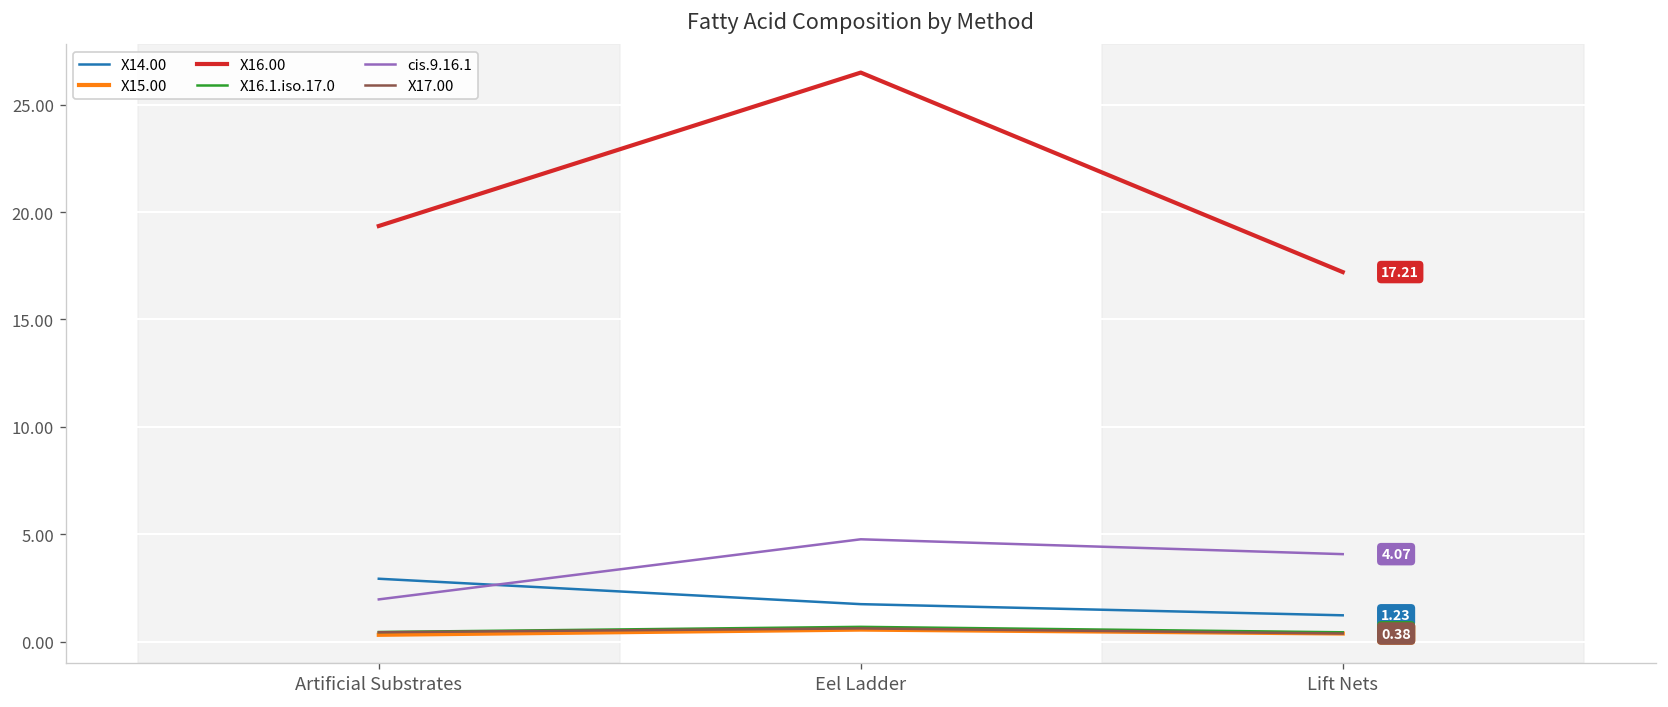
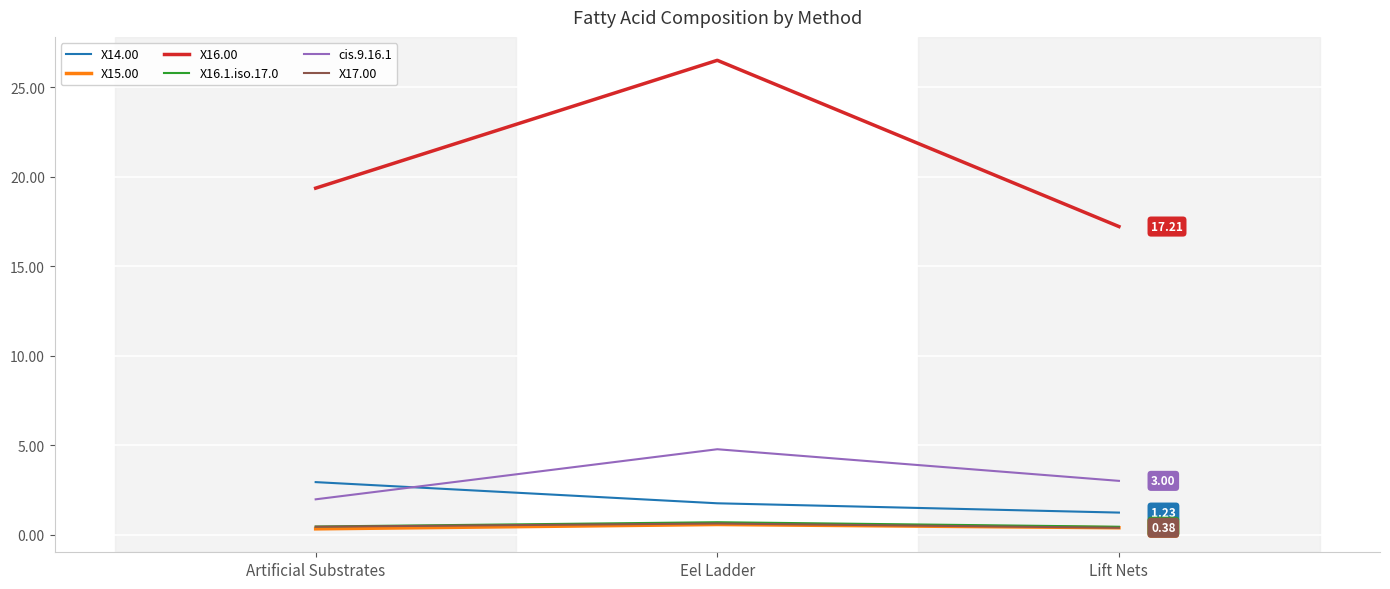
cis.9.16.1, Lift Nets: 4.07 -> 3.00
